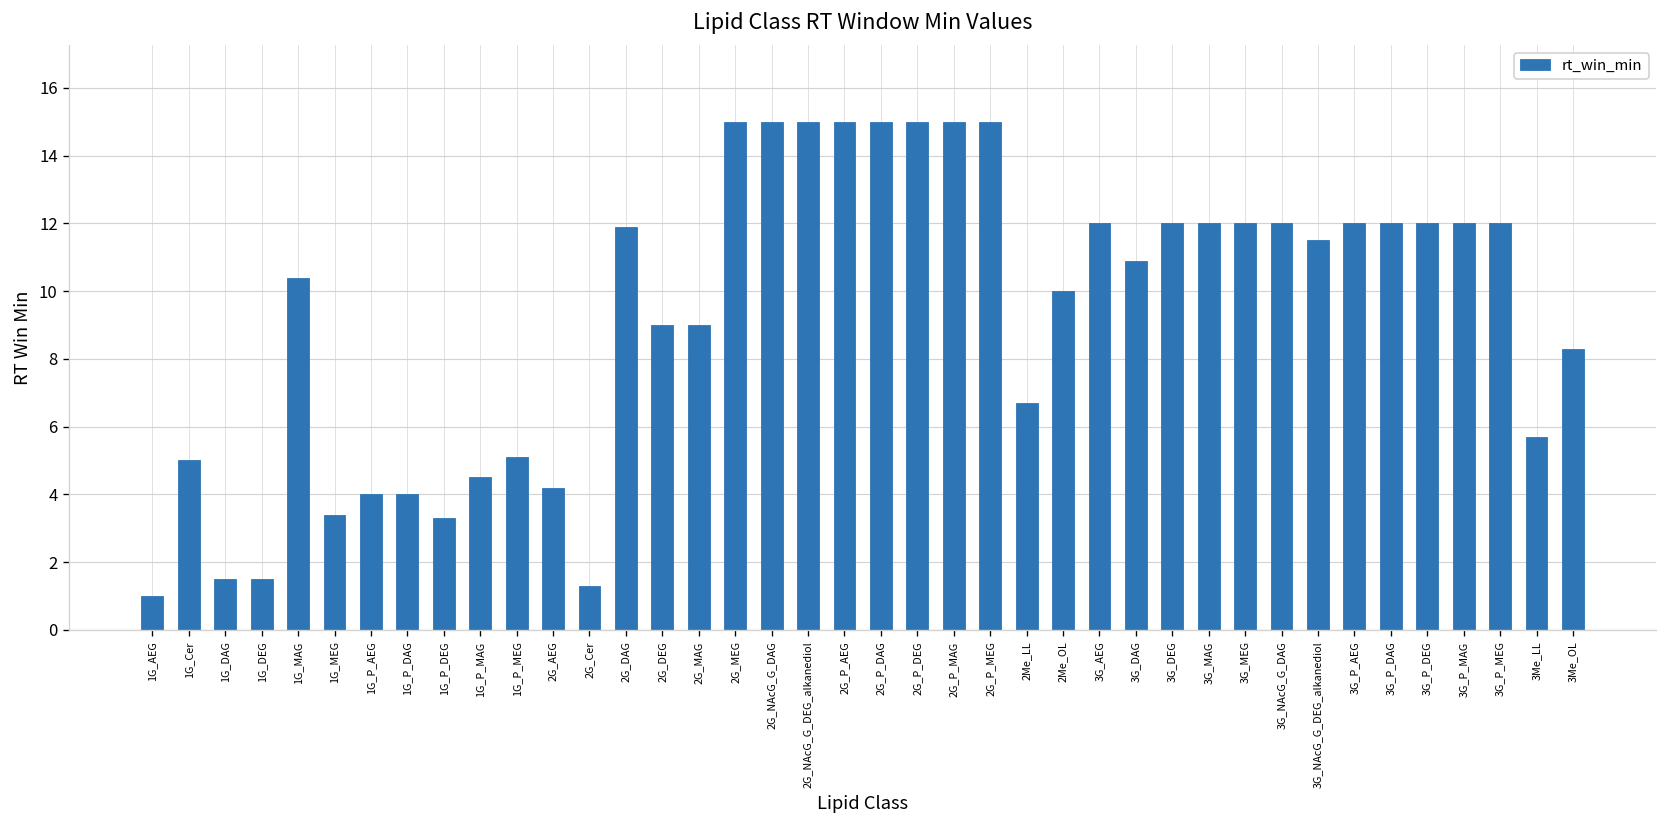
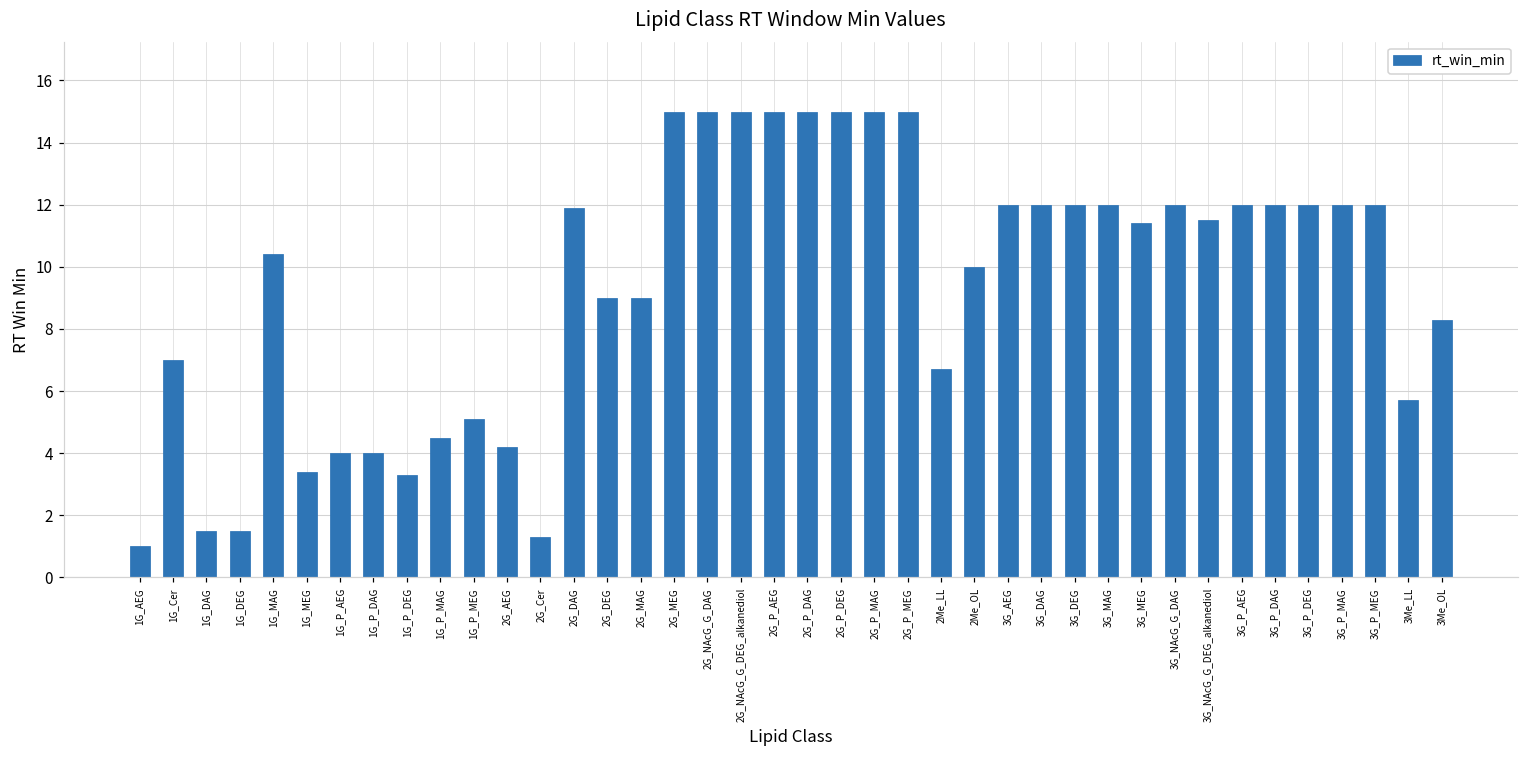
1G_Cer: 5 -> 7
3G_DAG: 10.9 -> 12.0
3G_MEG: 12.0 -> 11.4
